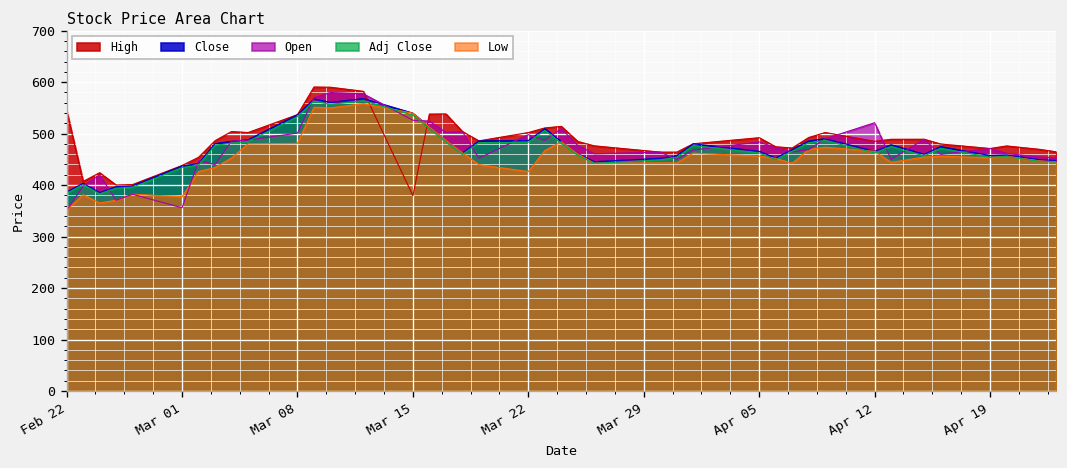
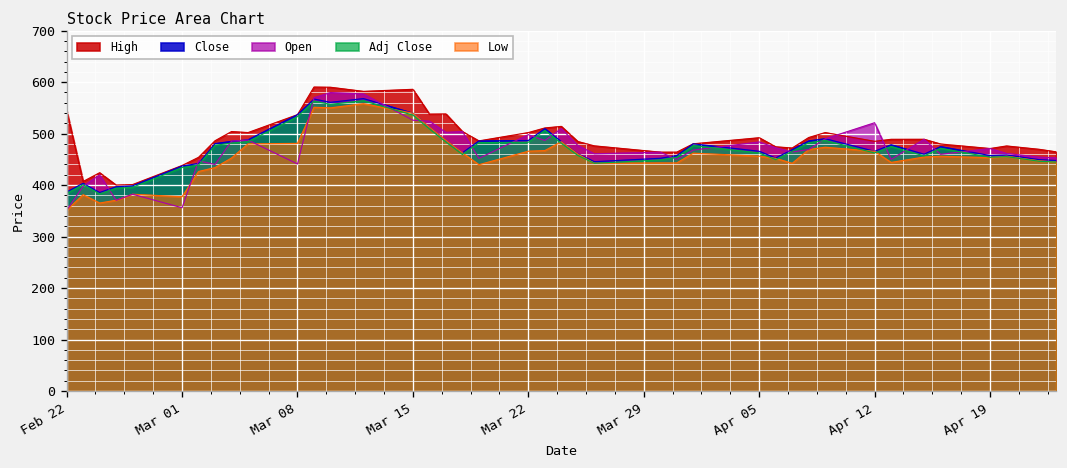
Open, Mar 08: 500 -> 440
High, Mar 15: 380 -> 590
Low, Mar 22: 430 -> 470
